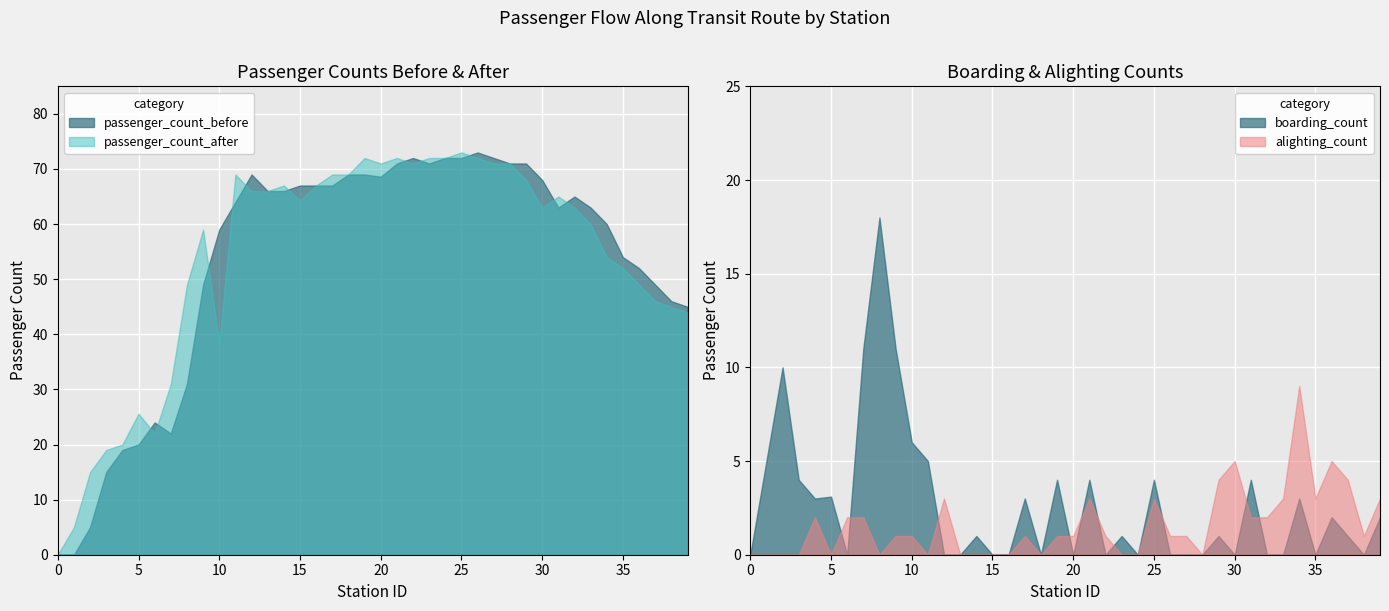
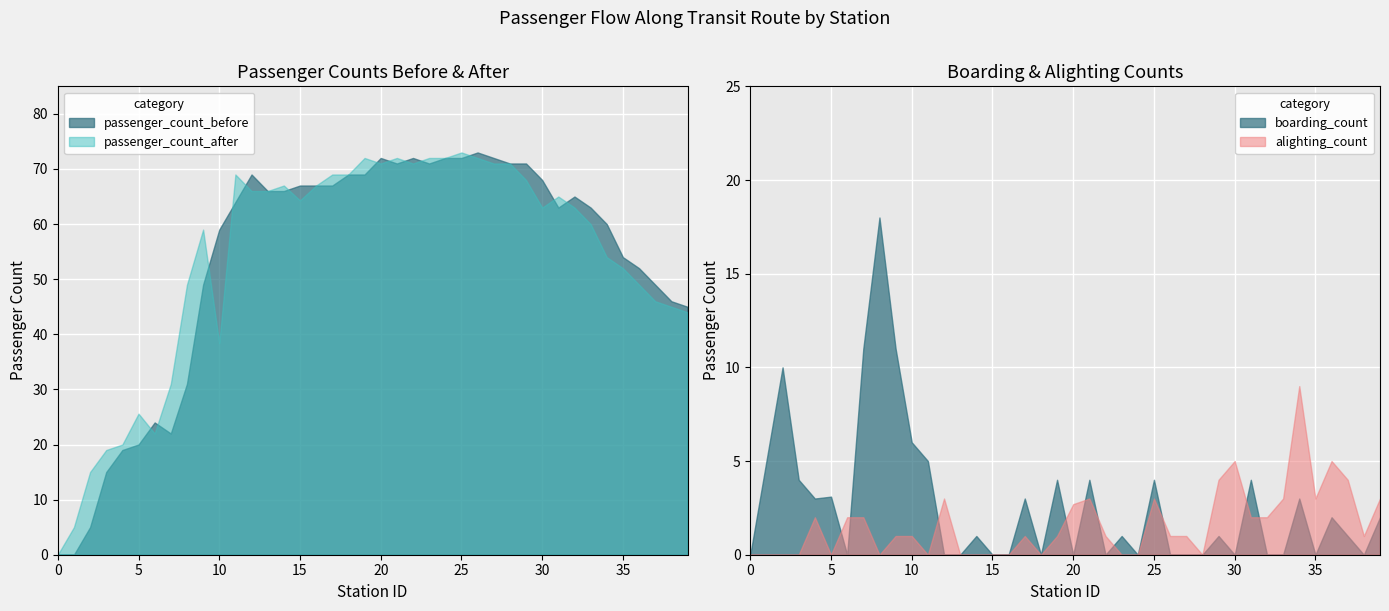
Passenger Counts Before & After, passenger_count_before, 20: 69 -> 72
Boarding & Alighting Counts, alighting_count, 20: 1.0 -> 2.7
